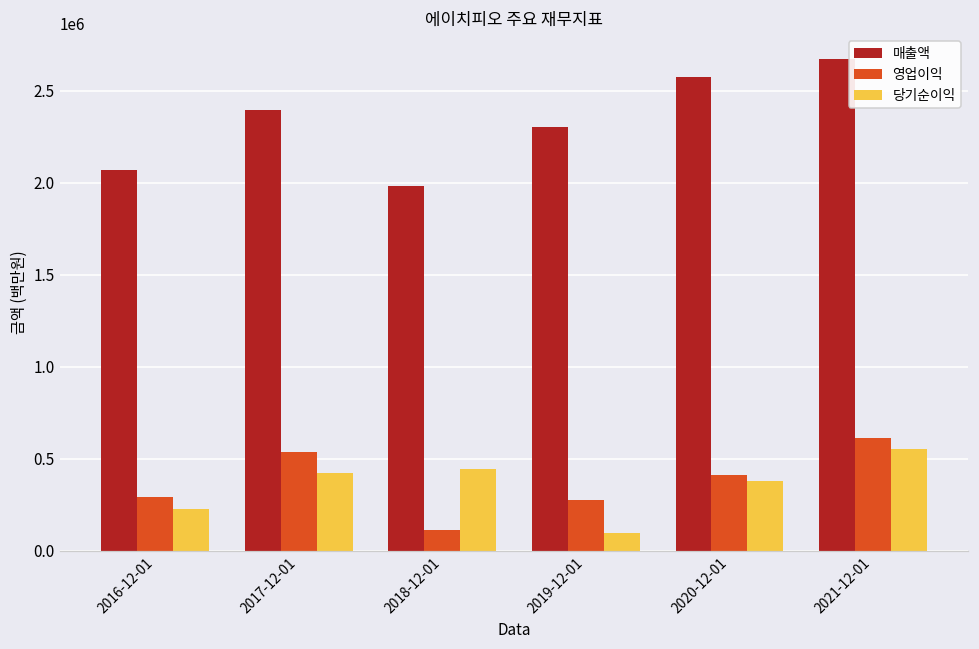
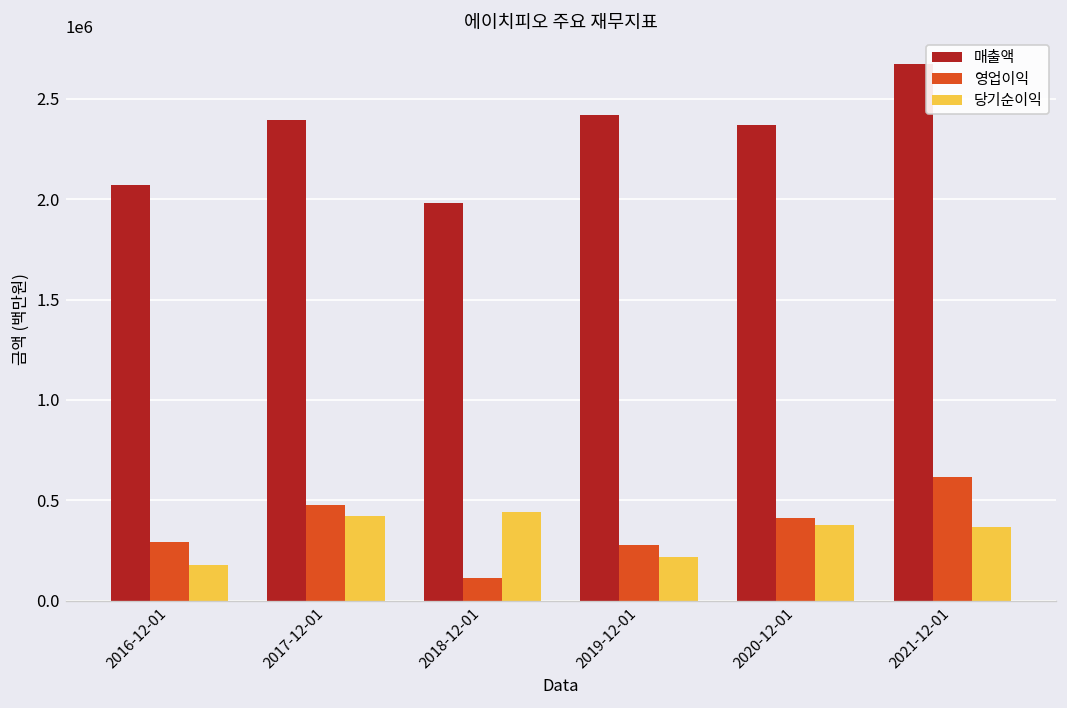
당기순이익, 2016-12-01: 230000 -> 180000
영업이익, 2017-12-01: 540000 -> 470000
매출액, 2019-12-01: 2300000 -> 2420000
당기순이익, 2019-12-01: 90000 -> 220000
매출액, 2020-12-01: 2570000 -> 2370000
당기순이익, 2021-12-01: 550000 -> 370000
